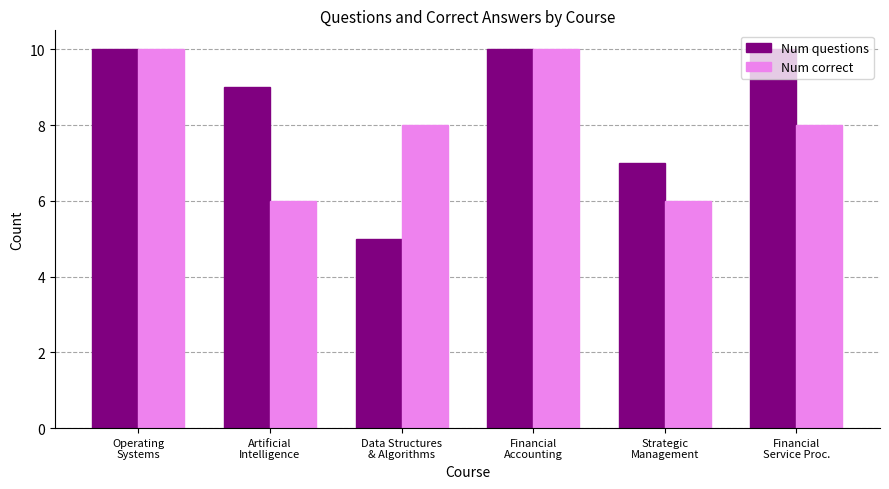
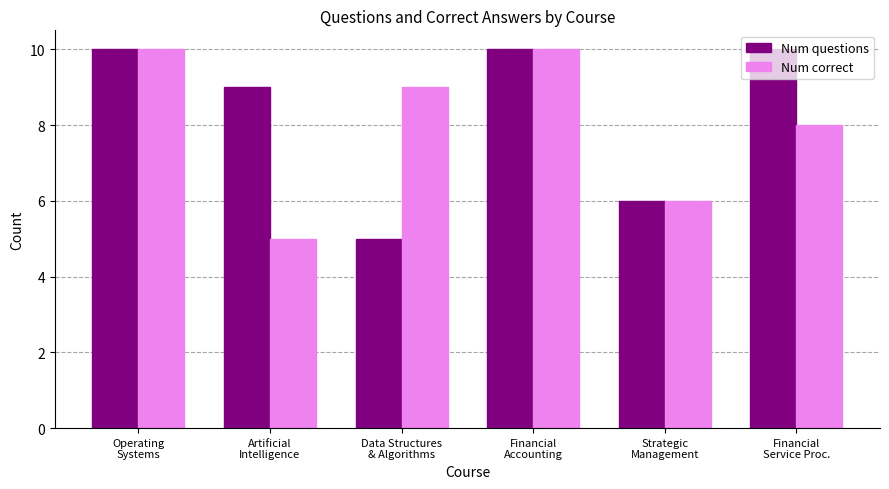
Num correct, Artificial Intelligence: 6 -> 5
Num correct, Data Structures & Algorithms: 8 -> 9
Num questions, Strategic Management: 7 -> 6
